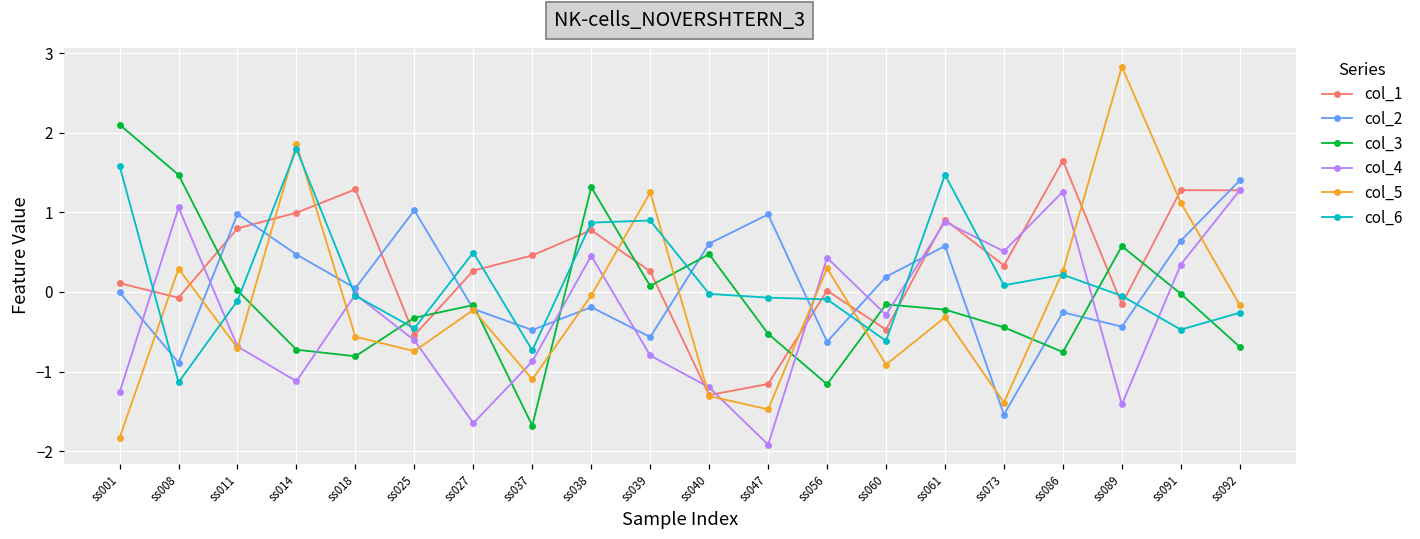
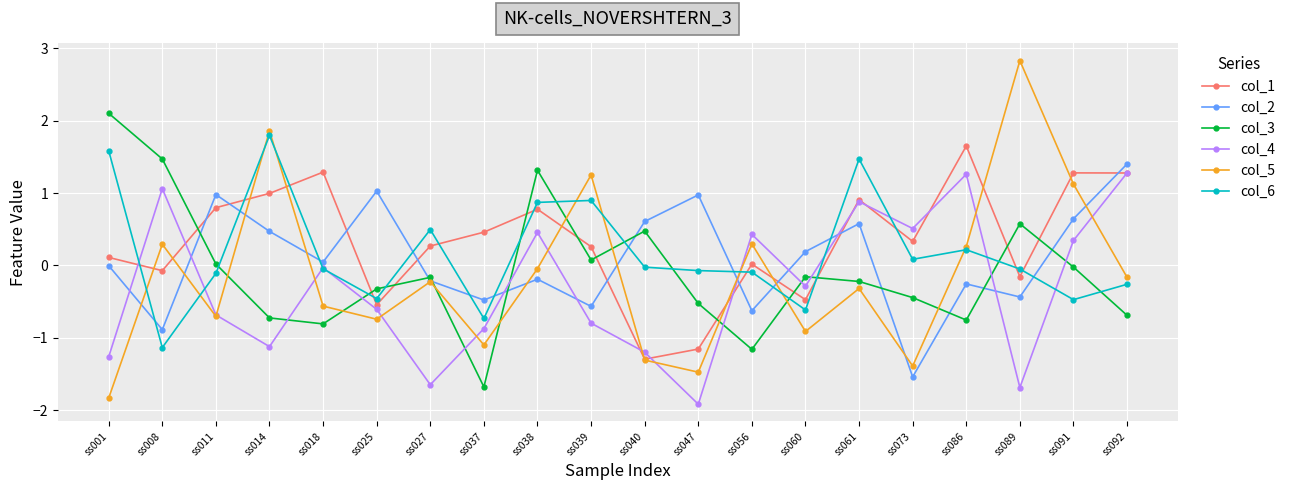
col_4, ss089: -1.4 -> -1.7
